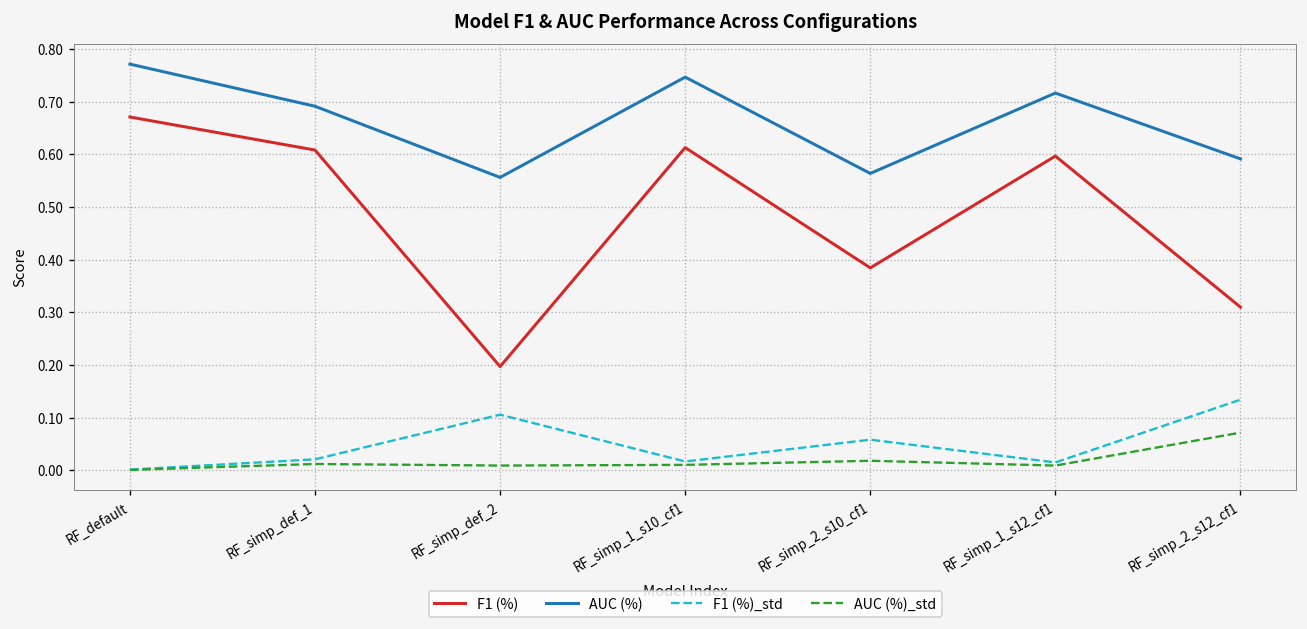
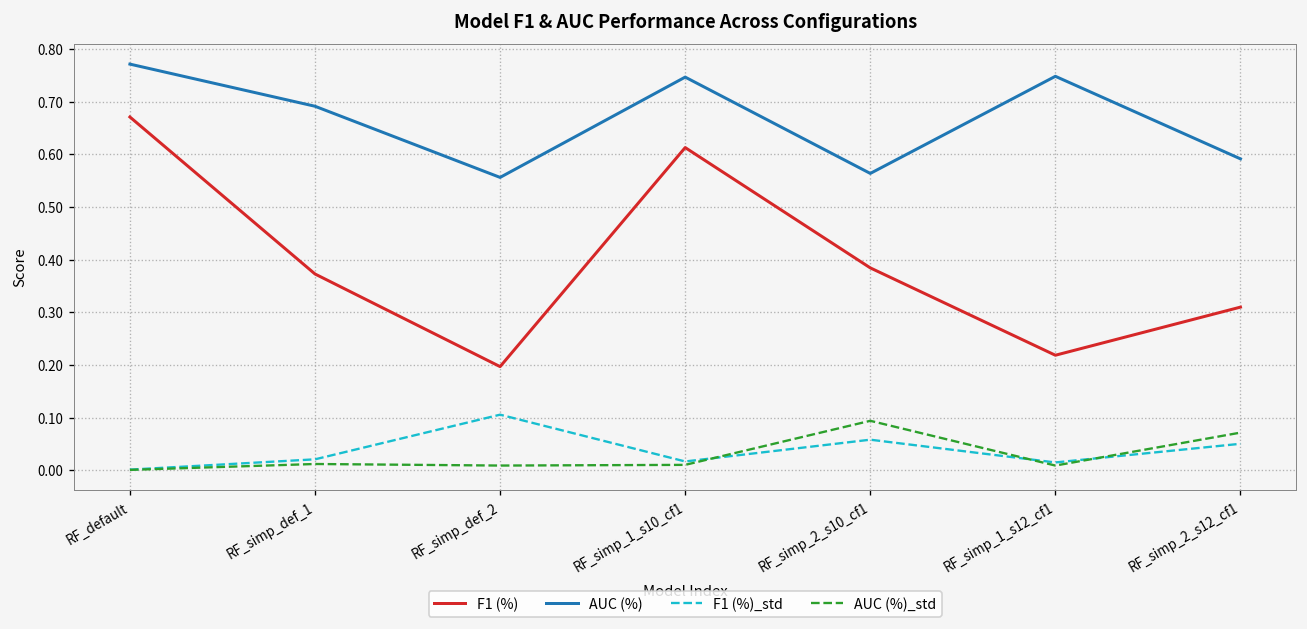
F1 (%), RF_simp_def_1: 0.61 -> 0.37
AUC (%)_std, RF_simp_2_s10_cf1: 0.02 -> 0.09
F1 (%), RF_simp_1_s12_cf1: 0.60 -> 0.22
AUC (%), RF_simp_1_s12_cf1: 0.72 -> 0.75
F1 (%)_std, RF_simp_2_s12_cf1: 0.13 -> 0.05
